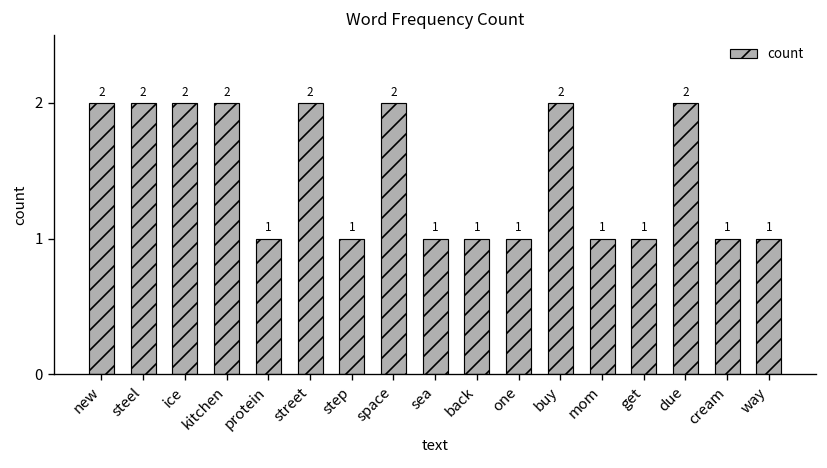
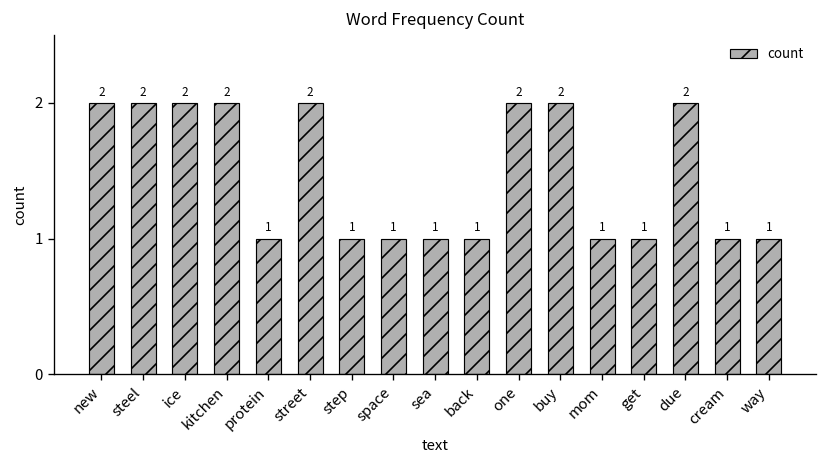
space: 2 -> 1
one: 1 -> 2
